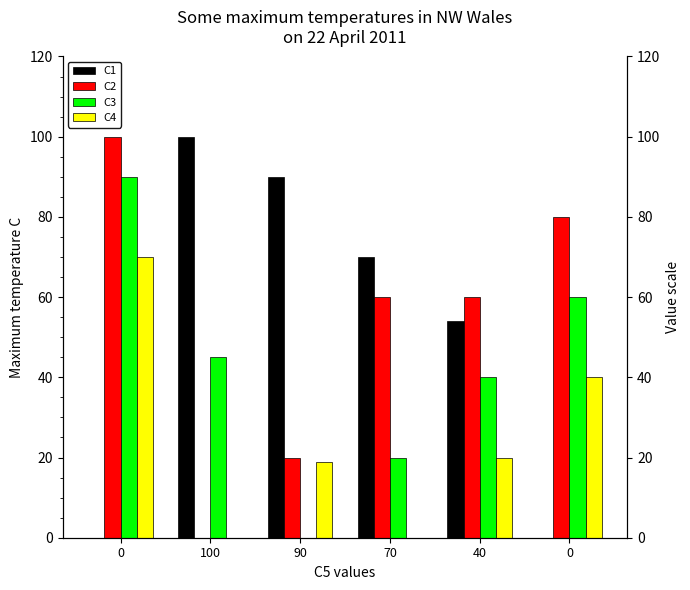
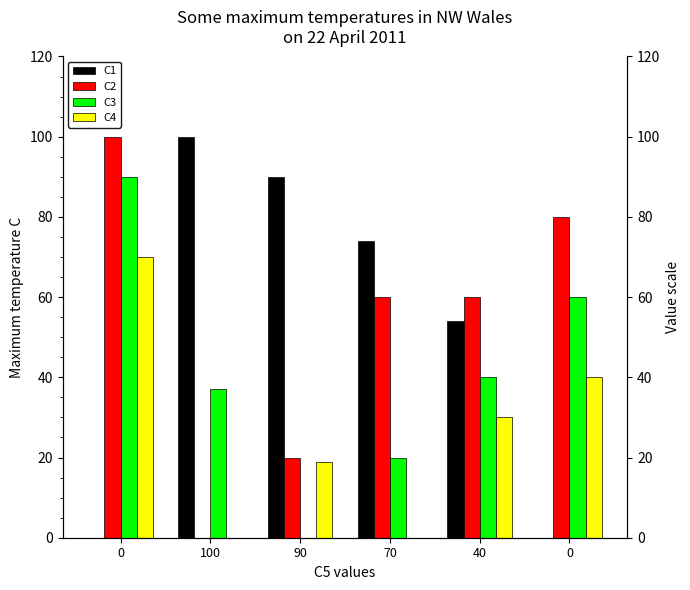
C3, 100: 45 -> 37
C1, 70: 70 -> 74
C4, 40: 20 -> 30
